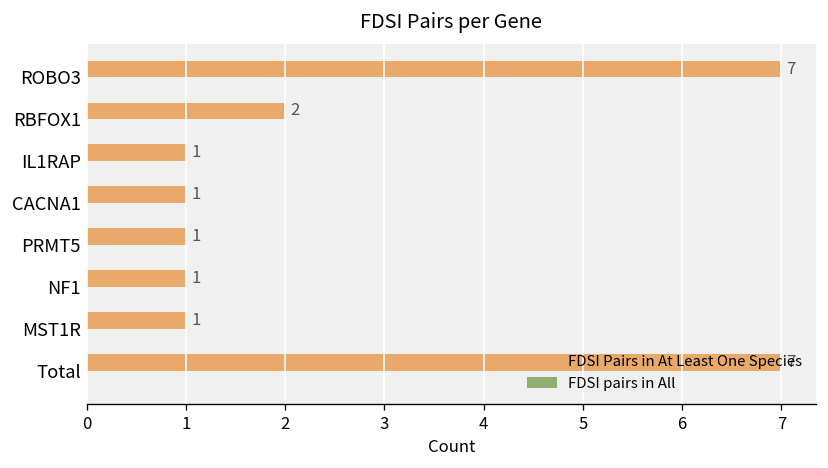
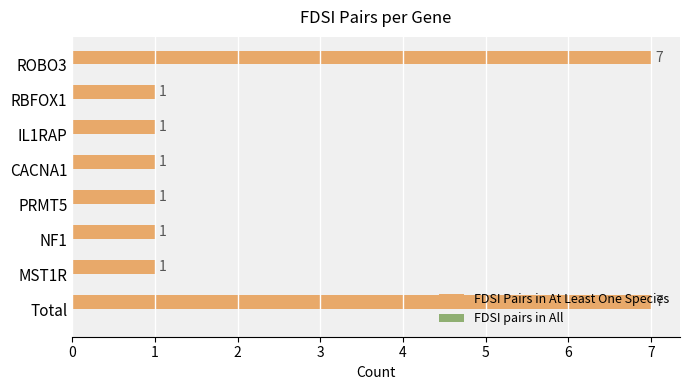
FDSI Pairs in At Least One Species, RBFOX1: 2 -> 1
